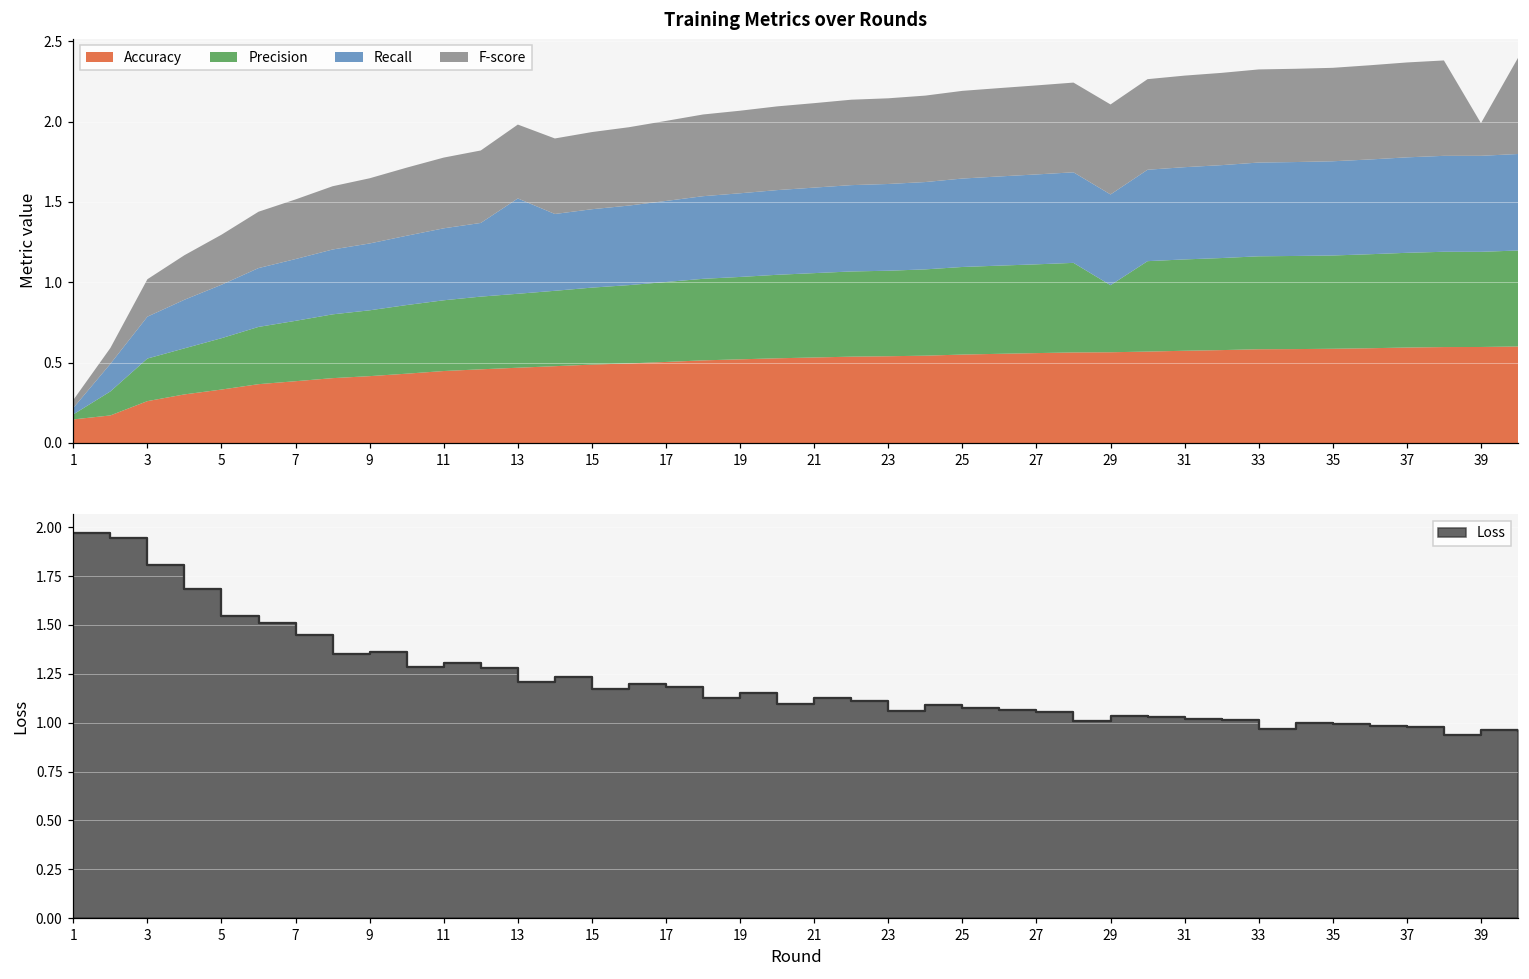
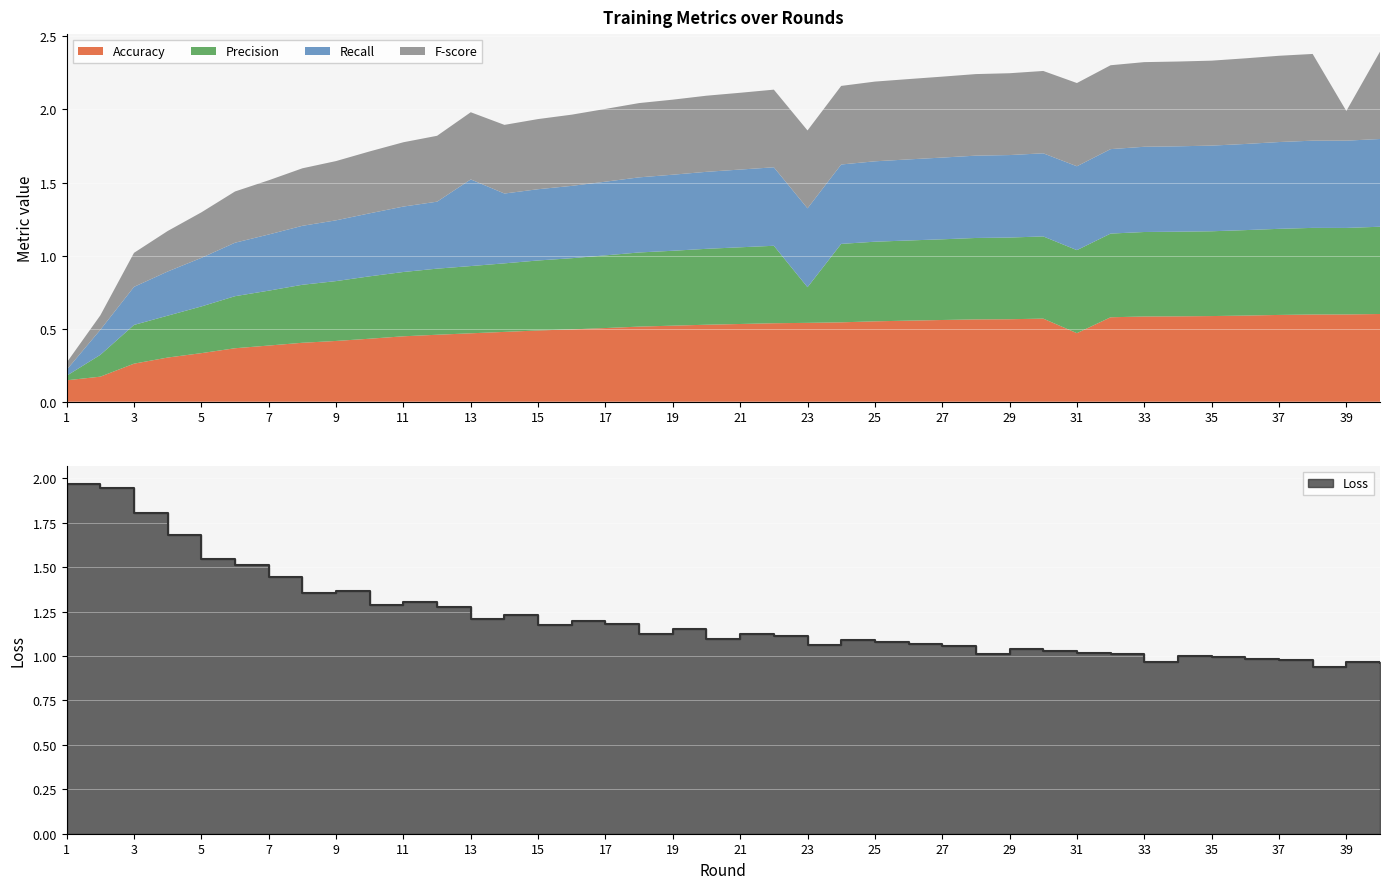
Training Metrics over Rounds, Precision, 23: 0.53 -> 0.24
Training Metrics over Rounds, Precision, 29: 0.42 -> 0.56
Training Metrics over Rounds, Accuracy, 31: 0.57 -> 0.47
